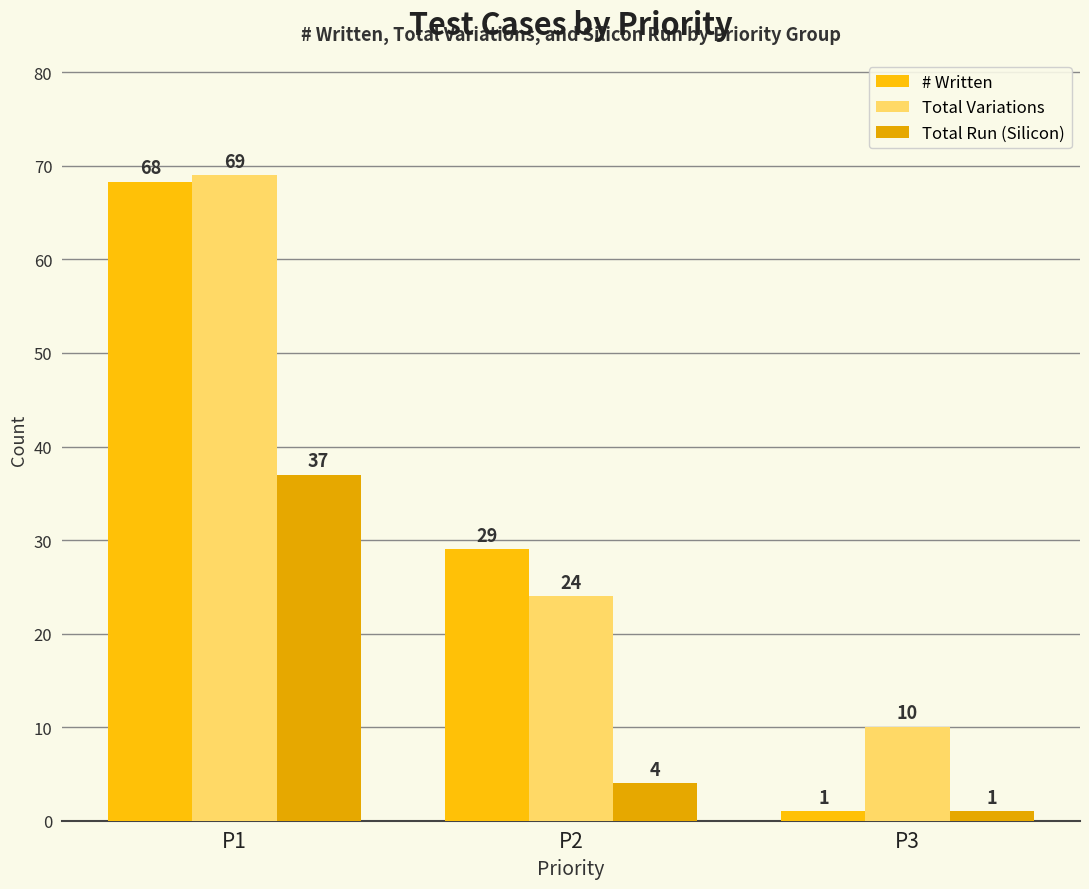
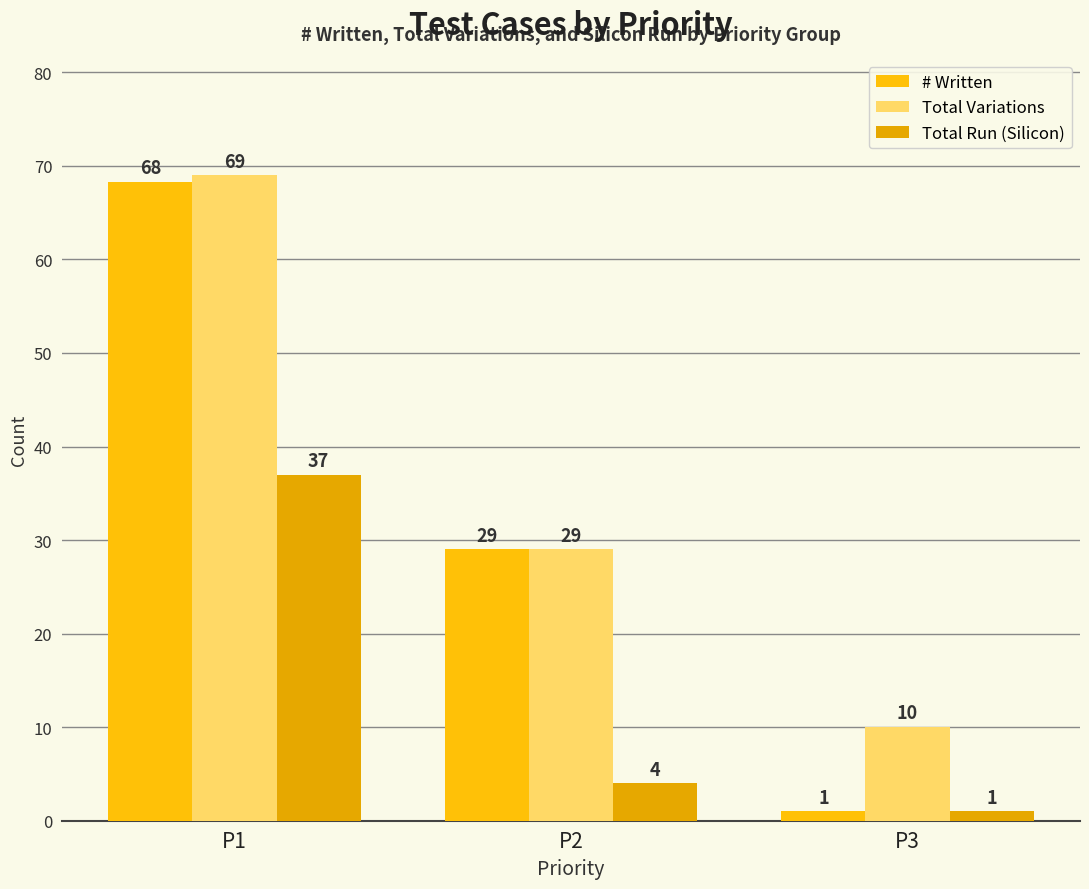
Total Variations, P2: 24 -> 29
